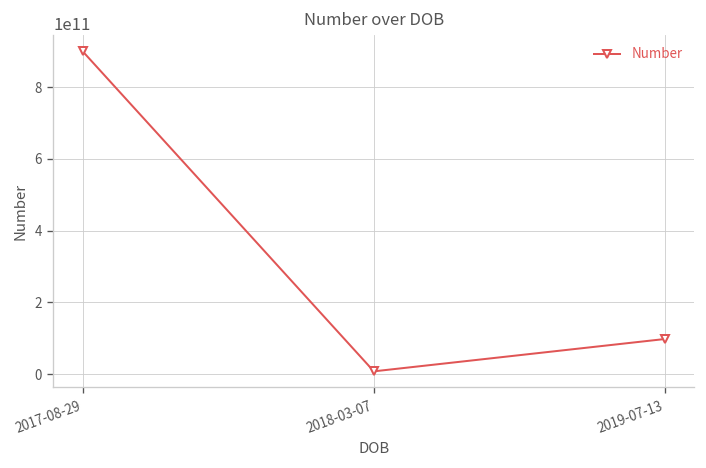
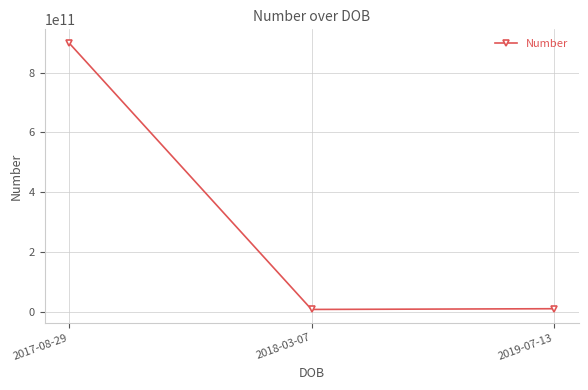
2019-07-13: 100000000000 -> 10000000000
